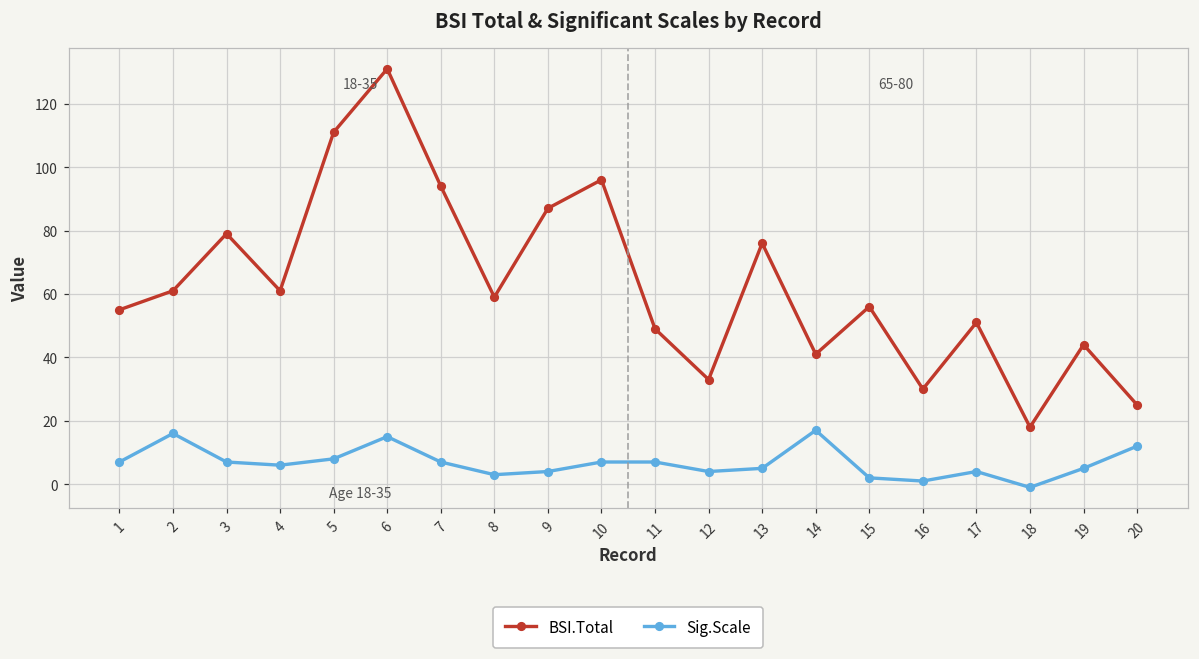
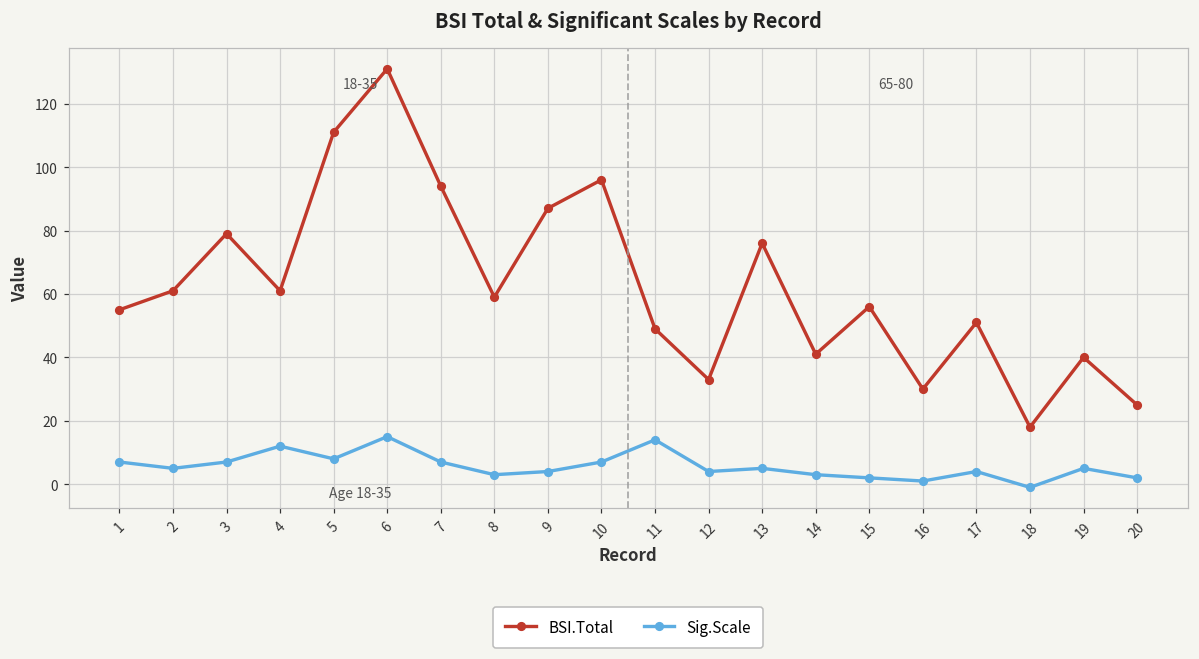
Sig.Scale, 2: 16 -> 5
Sig.Scale, 4: 6 -> 12
Sig.Scale, 11: 7 -> 14
Sig.Scale, 14: 17 -> 3
BSI.Total, 19: 44 -> 40
Sig.Scale, 20: 12 -> 2
